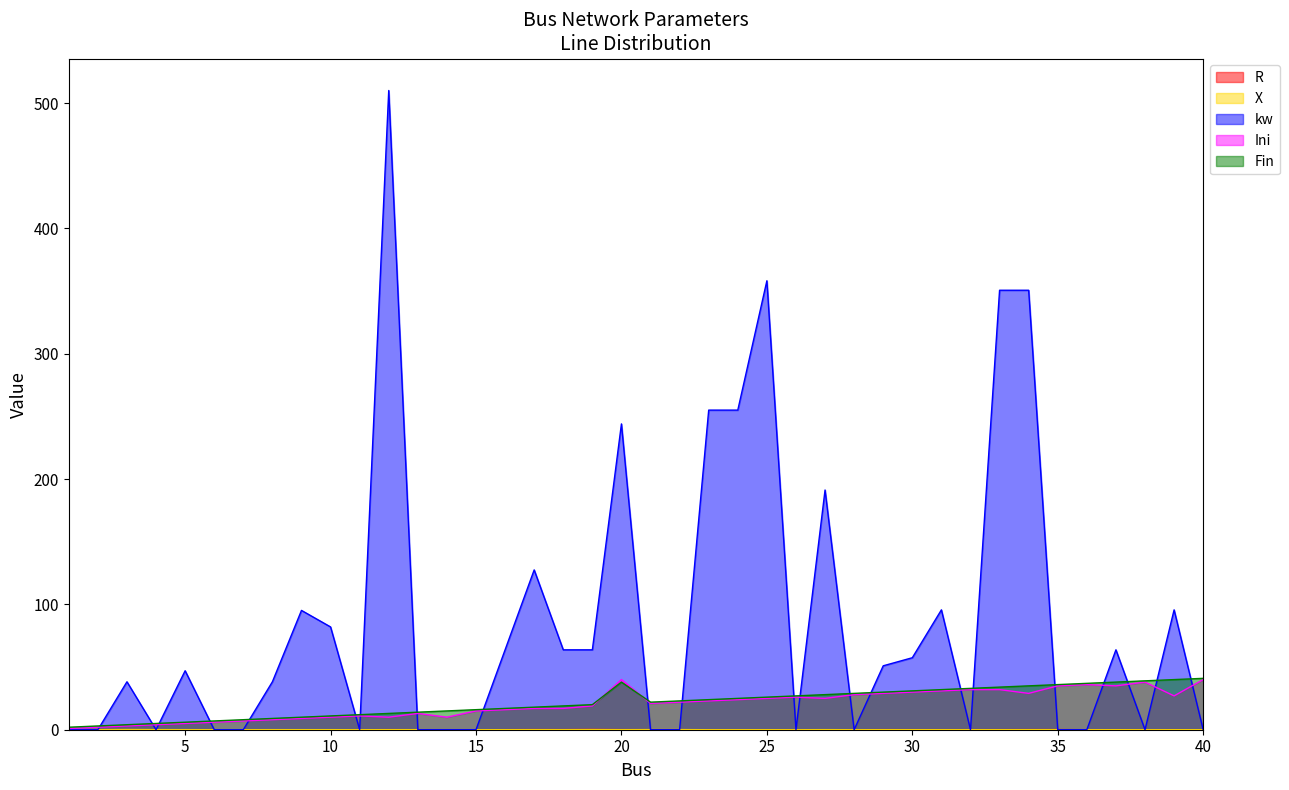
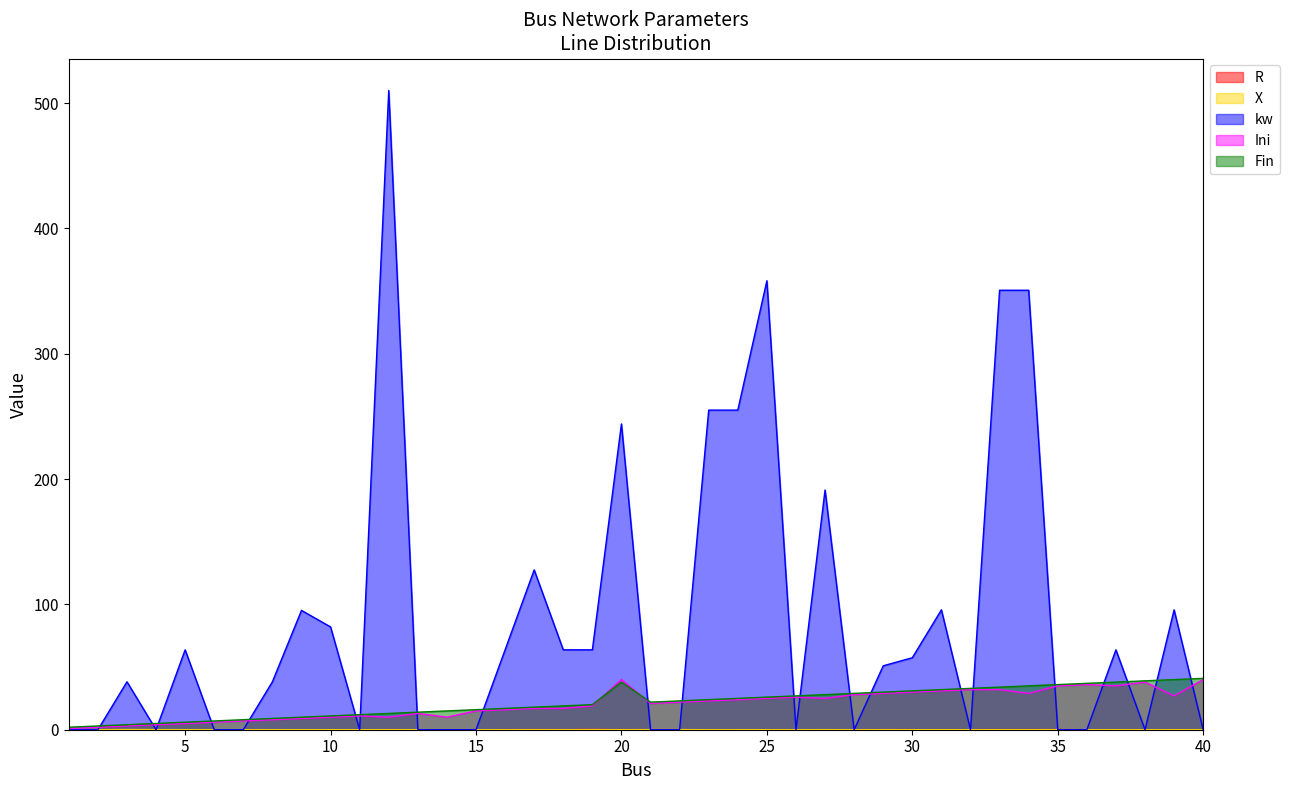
kw, 5: 47 -> 64
